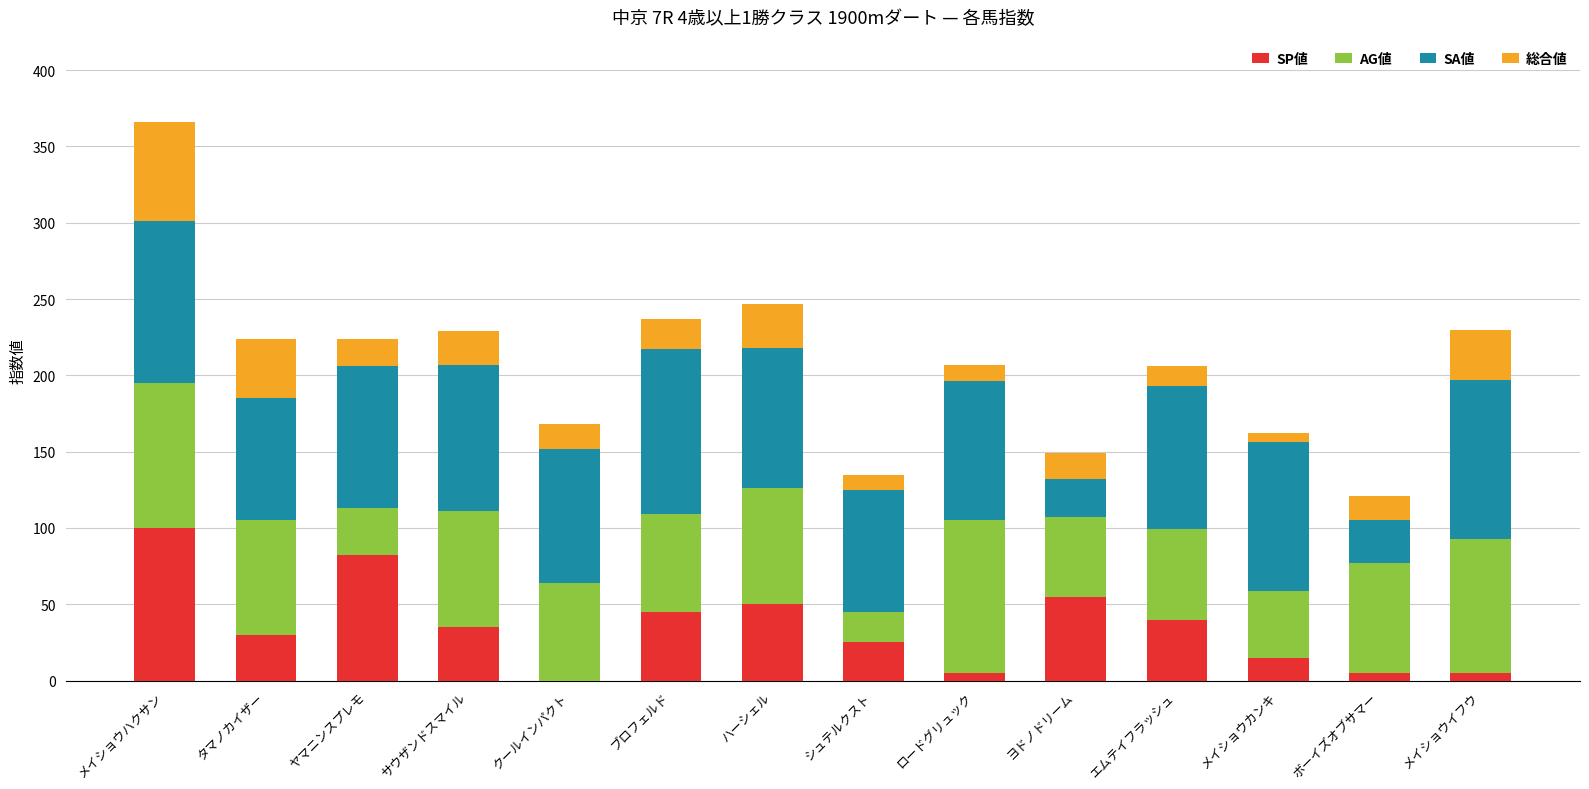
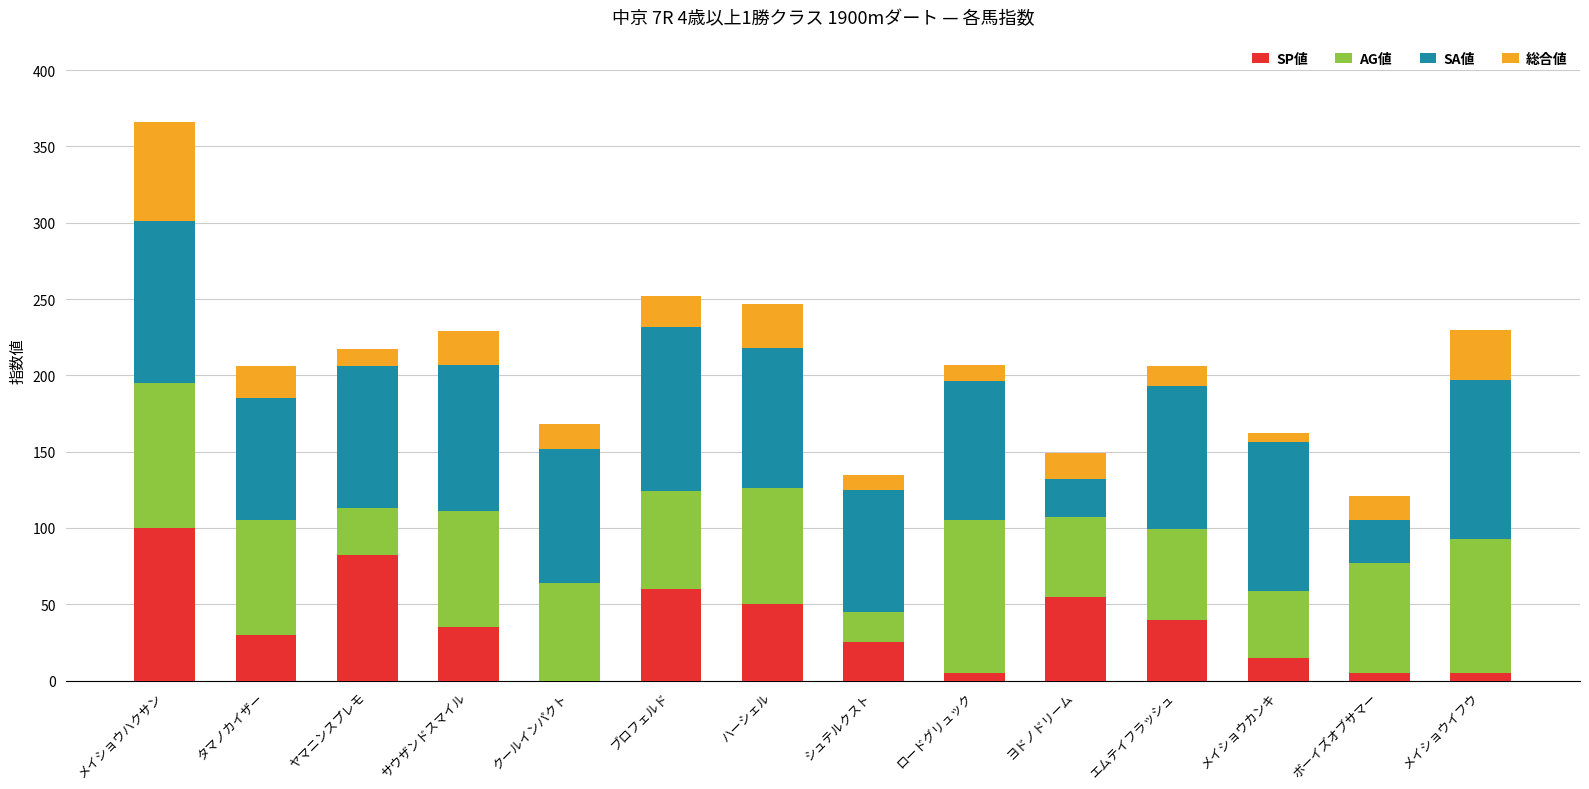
総合値, タマノカイザー: 39 -> 21
総合値, ヤマニンスプレモ: 18 -> 11
SP値, ブロフェルド: 45 -> 60
